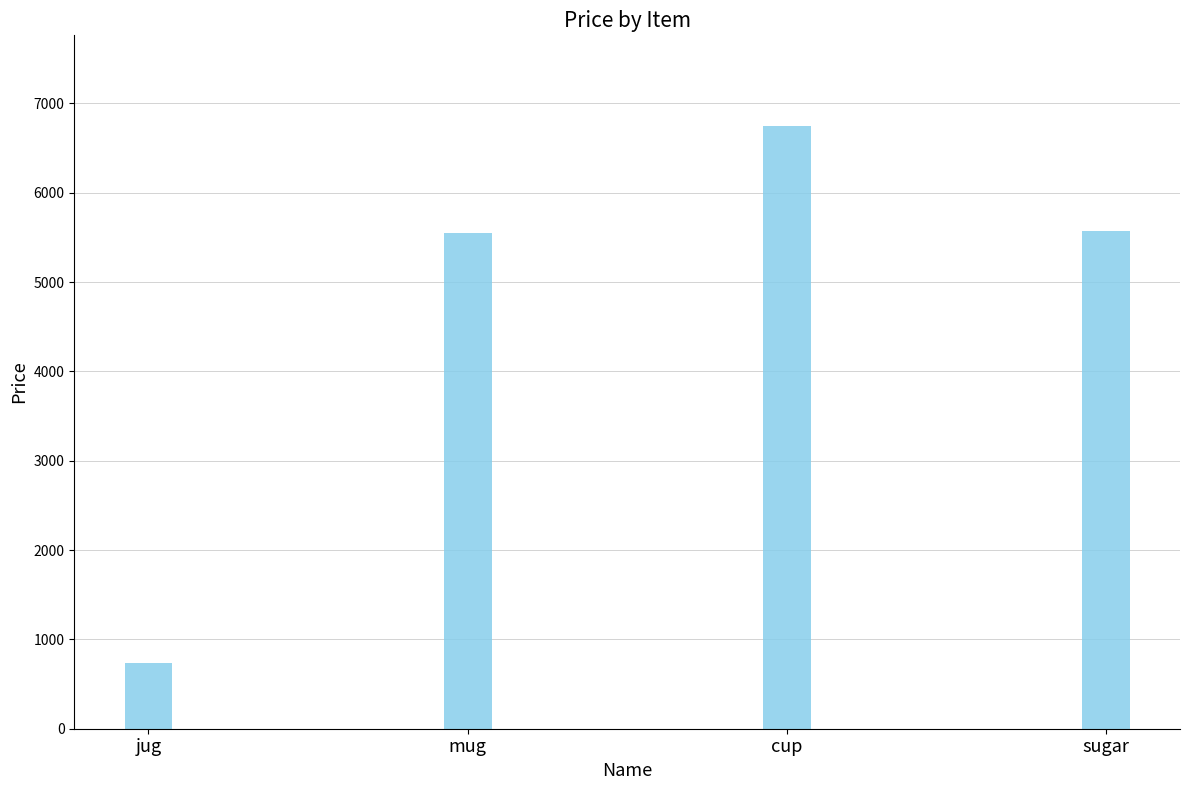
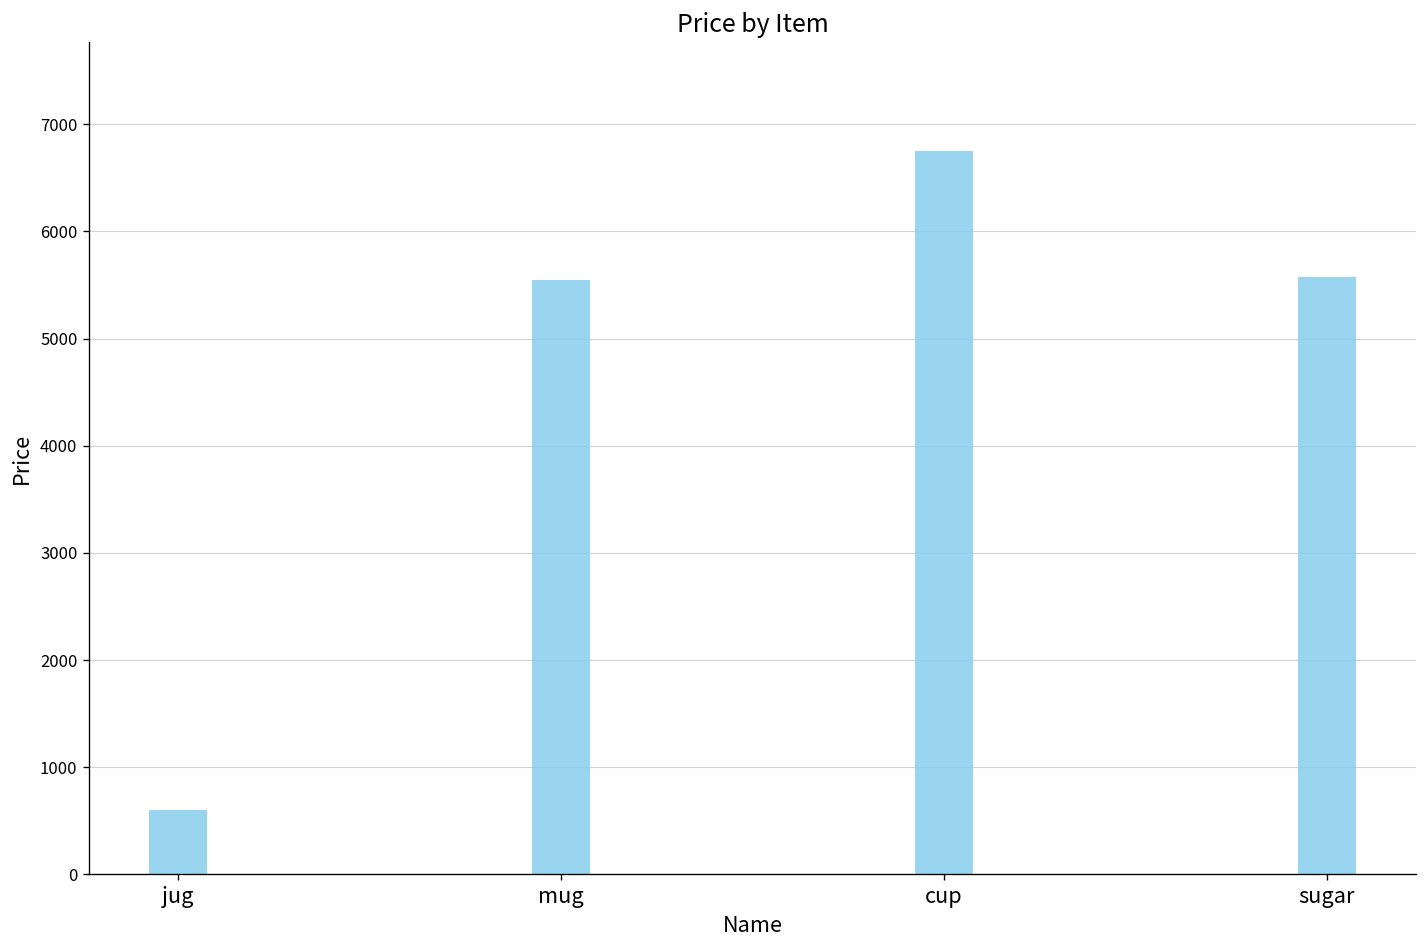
jug: 700 -> 600
